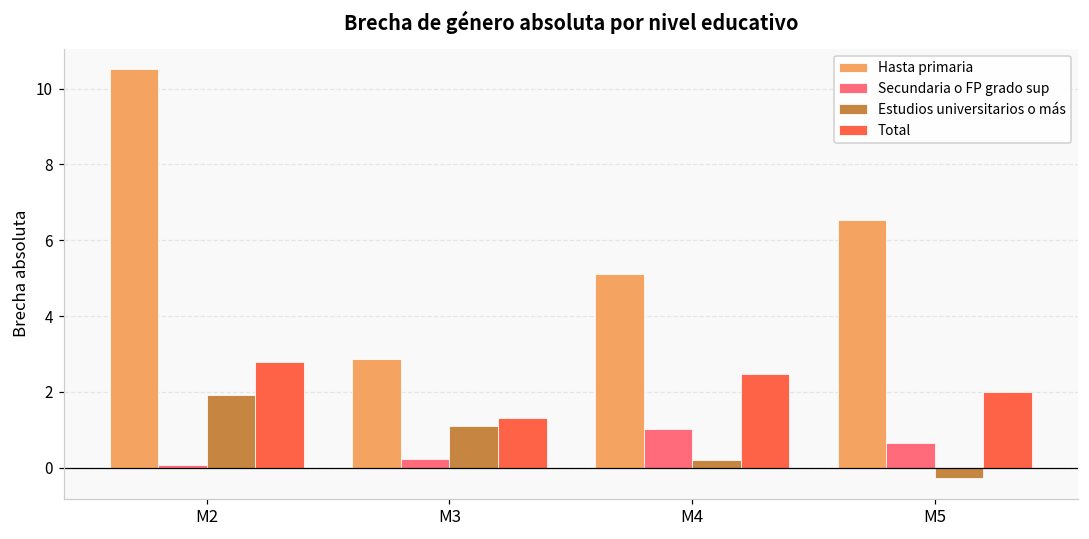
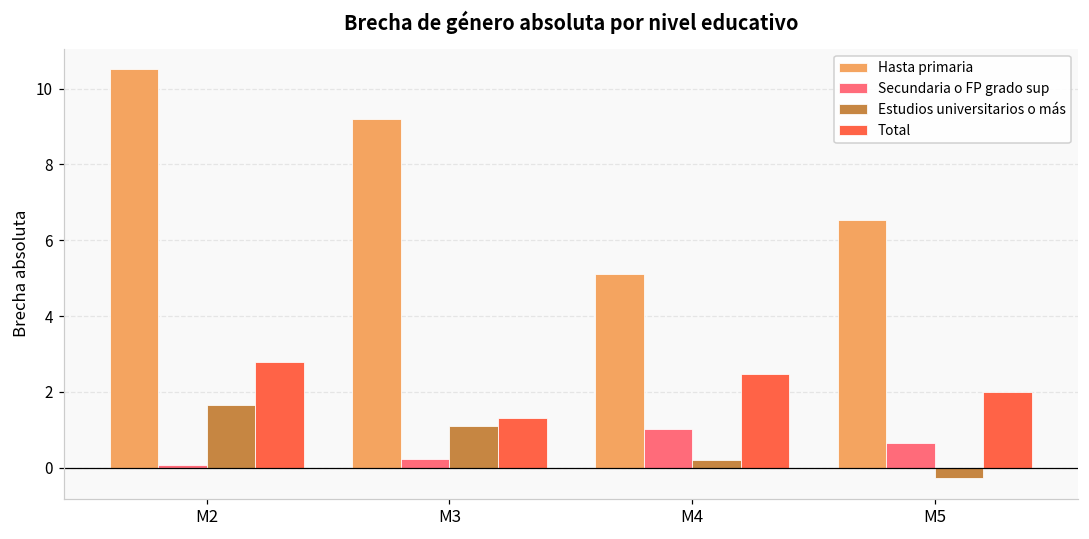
Estudios universitarios o más, M2: 1.9 -> 1.6
Hasta primaria, M3: 2.9 -> 9.2
